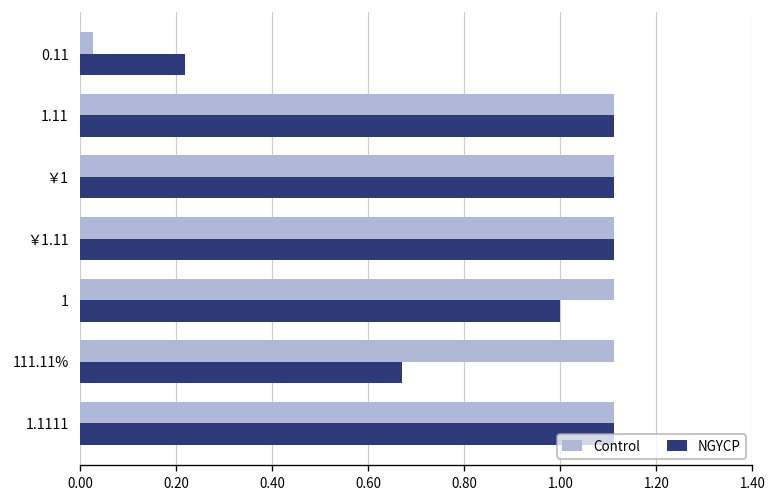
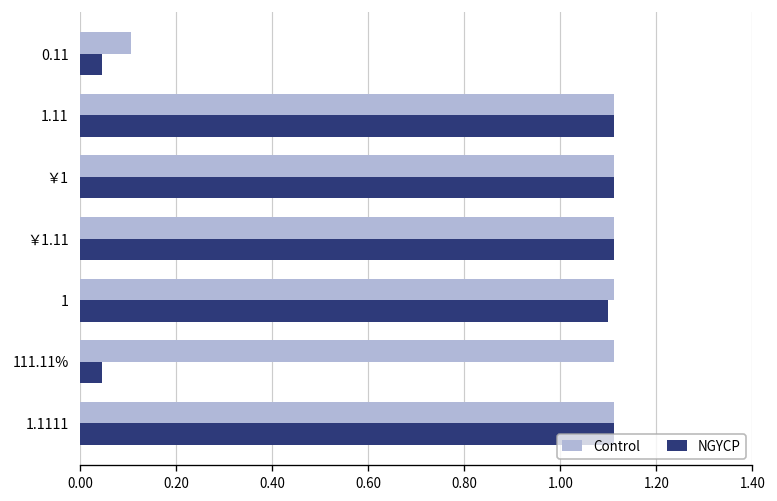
Control, 0.11: 0.03 -> 0.11
NGYCP, 0.11: 0.22 -> 0.05
NGYCP, 1: 1.0 -> 1.1
NGYCP, 111.11%: 0.67 -> 0.05
